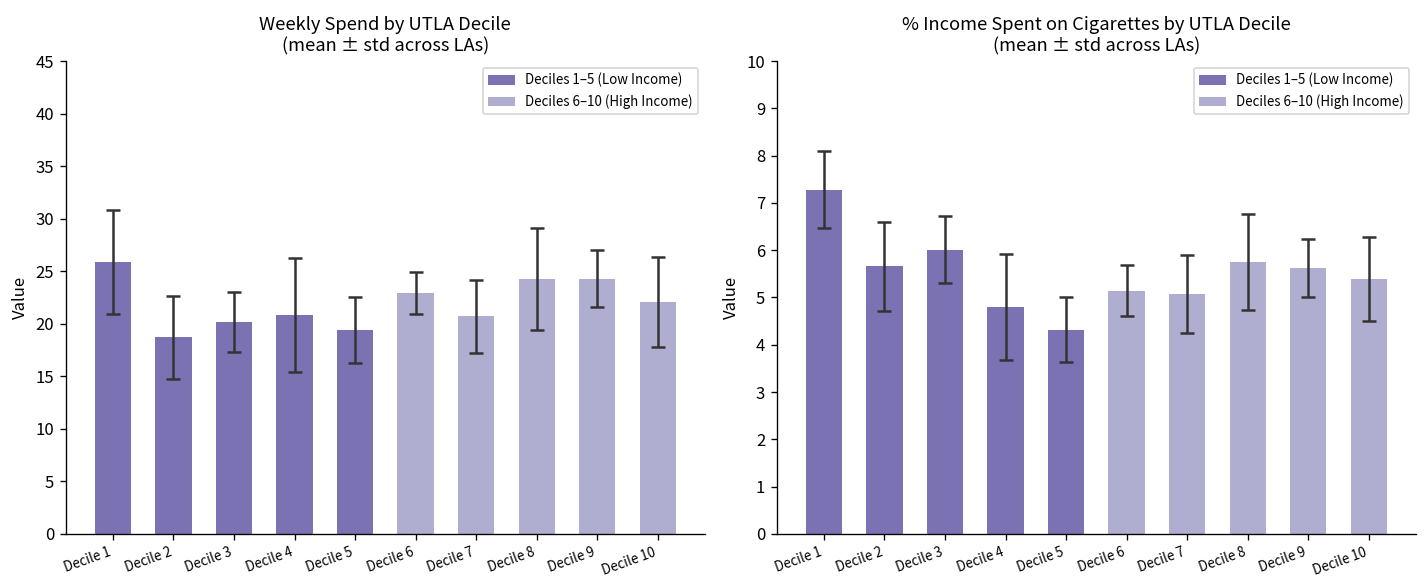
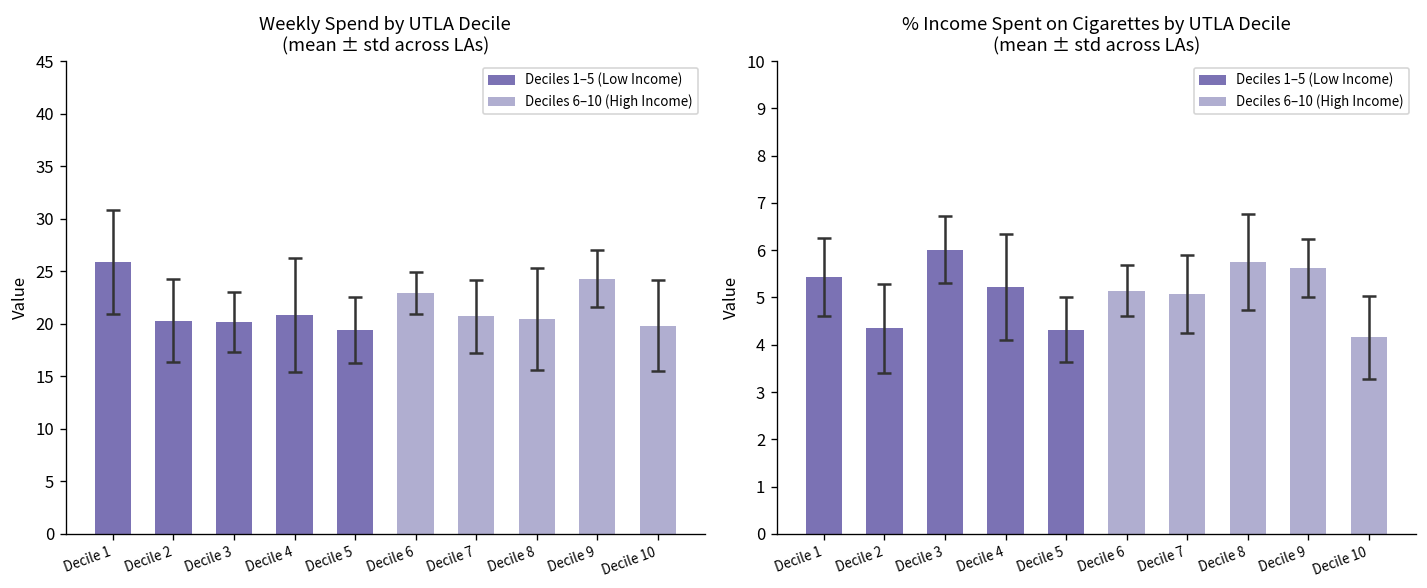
Weekly Spend by UTLA Decile (mean ± std across LAs), Deciles 1–5 (Low Income), Decile 2: 19 -> 20
Weekly Spend by UTLA Decile (mean ± std across LAs), Deciles 6–10 (High Income), Decile 8: 24 -> 20
Weekly Spend by UTLA Decile (mean ± std across LAs), Deciles 6–10 (High Income), Decile 10: 22 -> 20
% Income Spent on Cigarettes by UTLA Decile (mean ± std across LAs), Deciles 1–5 (Low Income), Decile 1: 7.3 -> 5.4
% Income Spent on Cigarettes by UTLA Decile (mean ± std across LAs), Deciles 1–5 (Low Income), Decile 2: 5.7 -> 4.4
% Income Spent on Cigarettes by UTLA Decile (mean ± std across LAs), Deciles 1–5 (Low Income), Decile 4: 4.8 -> 5.2
% Income Spent on Cigarettes by UTLA Decile (mean ± std across LAs), Deciles 6–10 (High Income), Decile 10: 5.4 -> 4.2
